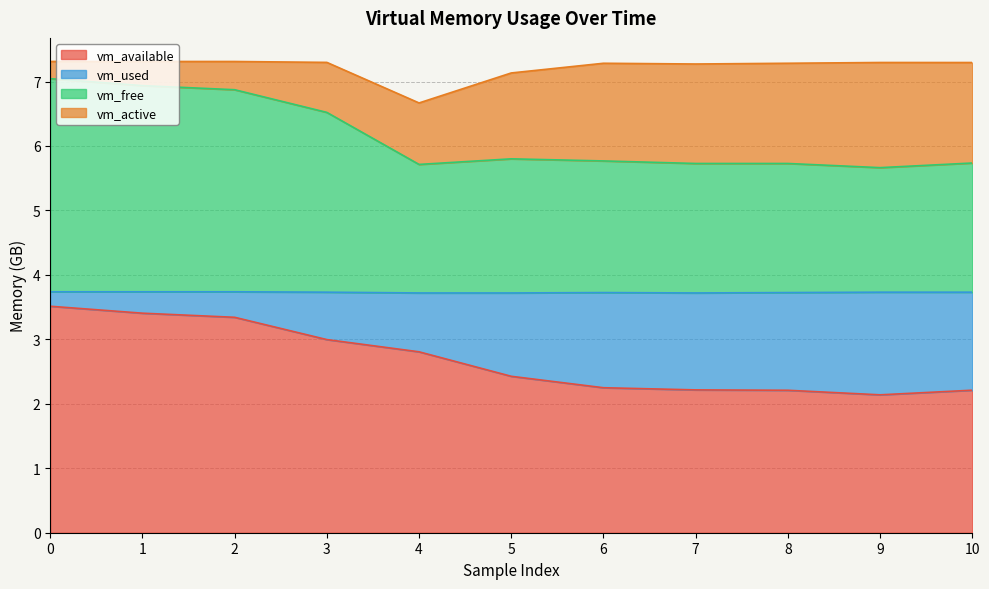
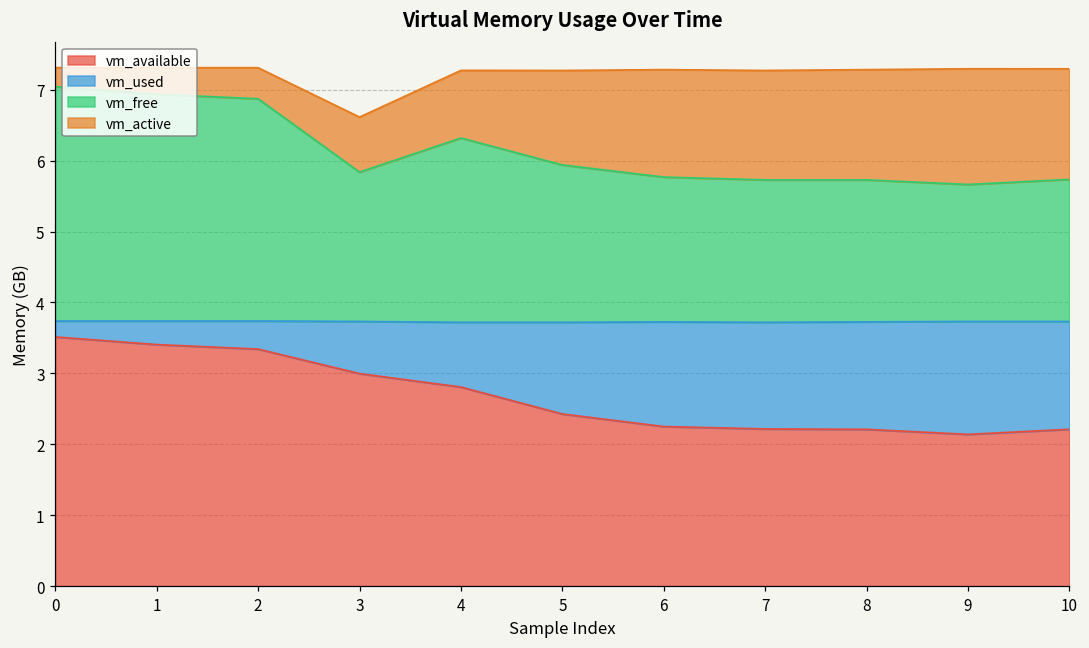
vm_free, 3: 2.8 -> 2.1
vm_free, 4: 2.0 -> 2.6
vm_free, 5: 2.1 -> 2.2
